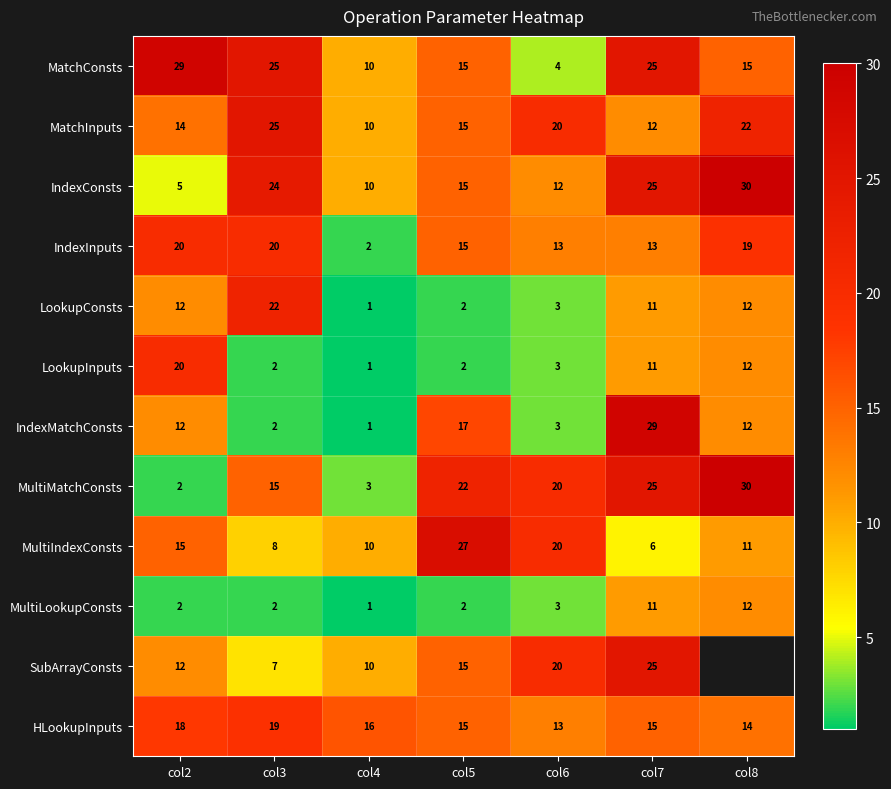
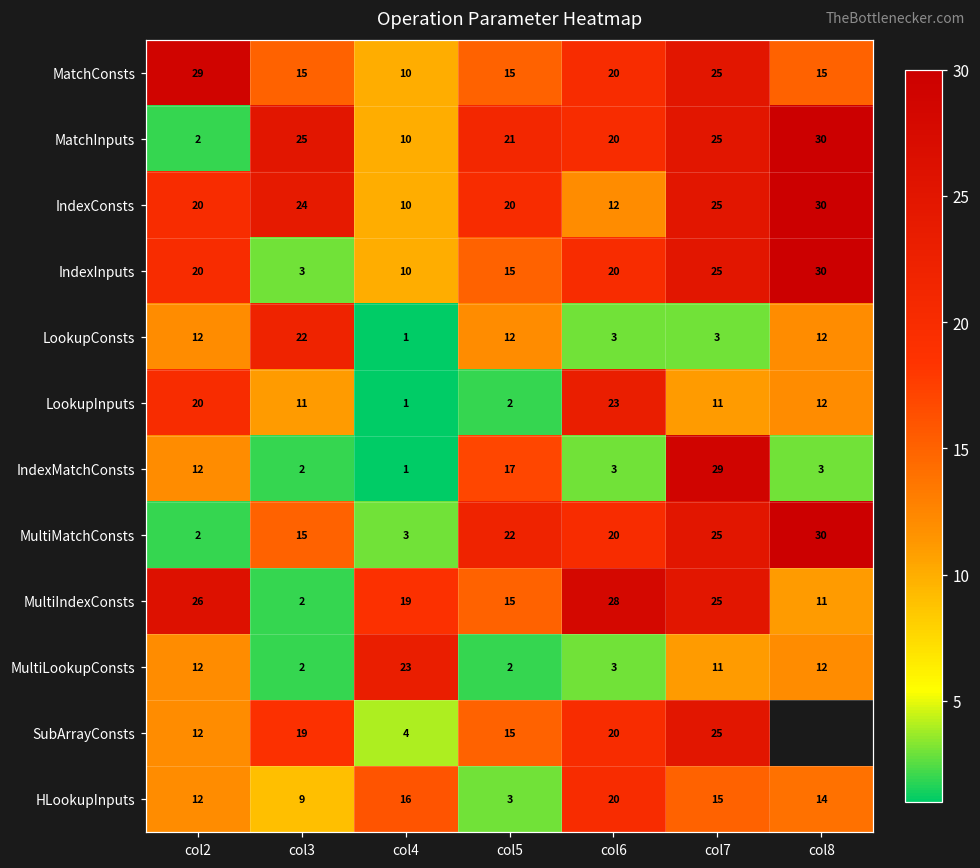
MatchConsts, col3: 25 -> 15
MatchConsts, col6: 4 -> 20
MatchInputs, col2: 14 -> 2
MatchInputs, col5: 15 -> 21
MatchInputs, col7: 12 -> 25
MatchInputs, col8: 22 -> 30
IndexConsts, col2: 5 -> 20
IndexConsts, col5: 15 -> 20
IndexInputs, col3: 20 -> 3
IndexInputs, col4: 2 -> 10
IndexInputs, col6: 13 -> 20
IndexInputs, col7: 13 -> 25
IndexInputs, col8: 19 -> 30
LookupConsts, col5: 2 -> 12
LookupConsts, col7: 11 -> 3
LookupInputs, col3: 2 -> 11
LookupInputs, col6: 3 -> 23
IndexMatchConsts, col8: 12 -> 3
MultiIndexConsts, col2: 15 -> 26
MultiIndexConsts, col3: 8 -> 2
MultiIndexConsts, col4: 10 -> 19
MultiIndexConsts, col5: 27 -> 15
MultiIndexConsts, col6: 20 -> 28
MultiIndexConsts, col7: 6 -> 25
MultiLookupConsts, col2: 2 -> 12
MultiLookupConsts, col4: 1 -> 23
SubArrayConsts, col3: 7 -> 19
SubArrayConsts, col4: 10 -> 4
HLookupInputs, col2: 18 -> 12
HLookupInputs, col3: 19 -> 9
HLookupInputs, col5: 15 -> 3
HLookupInputs, col6: 13 -> 20
